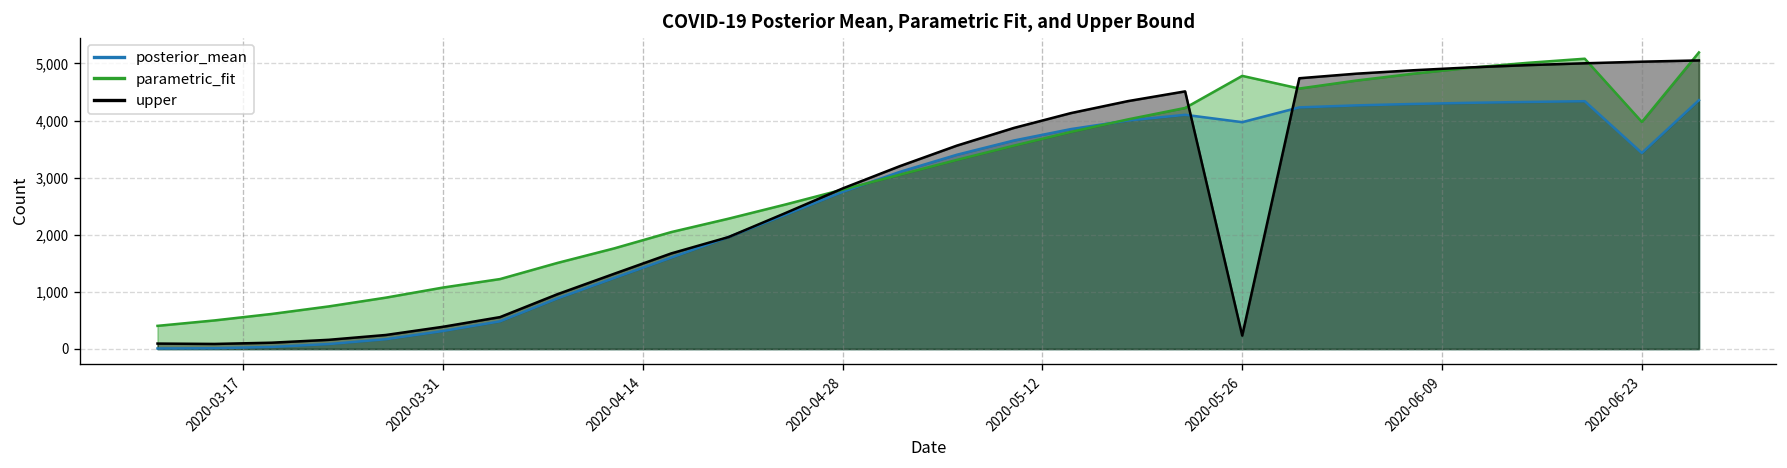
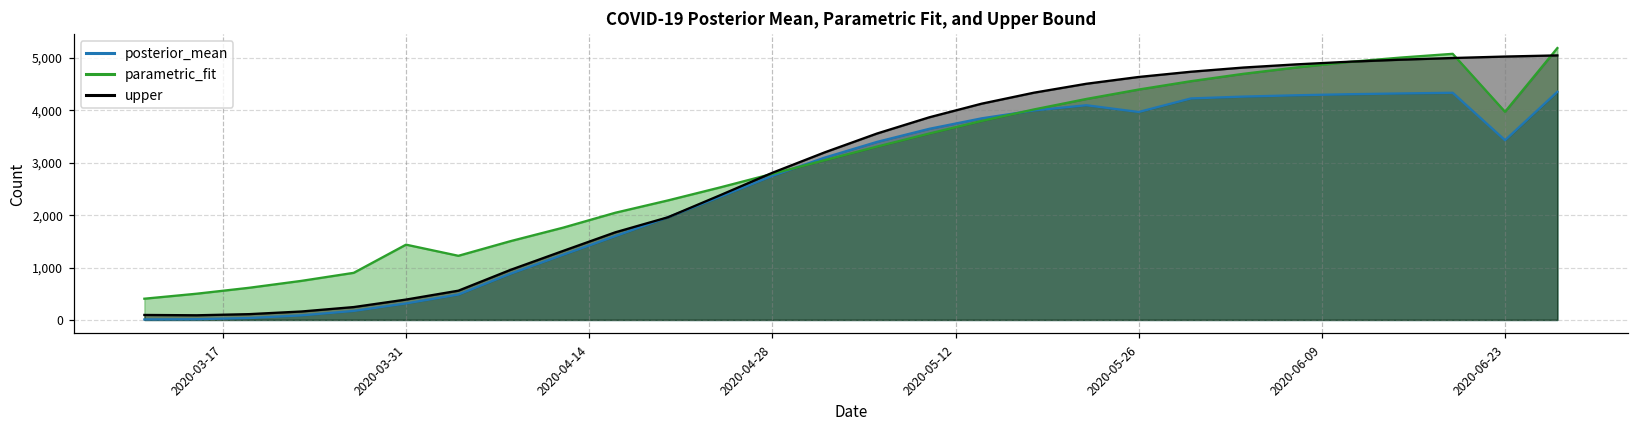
parametric_fit, 2020-03-31: 1,100 -> 1,400
parametric_fit, 2020-05-26: 4,800 -> 4,400
upper, 2020-05-26: 200 -> 4,600
